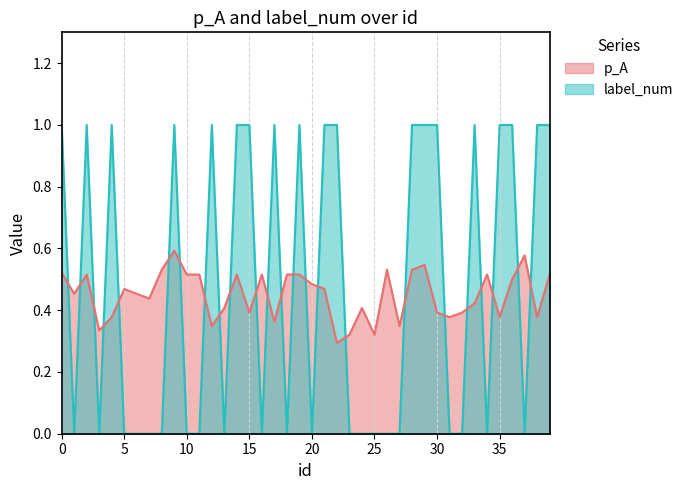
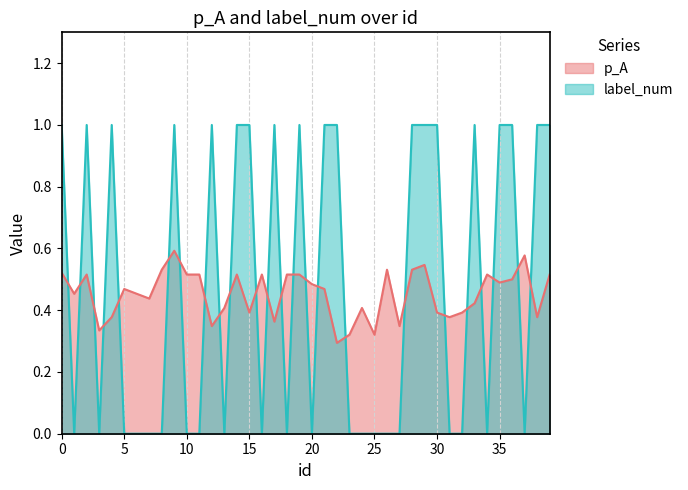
p_A, 35: 0.38 -> 0.49
